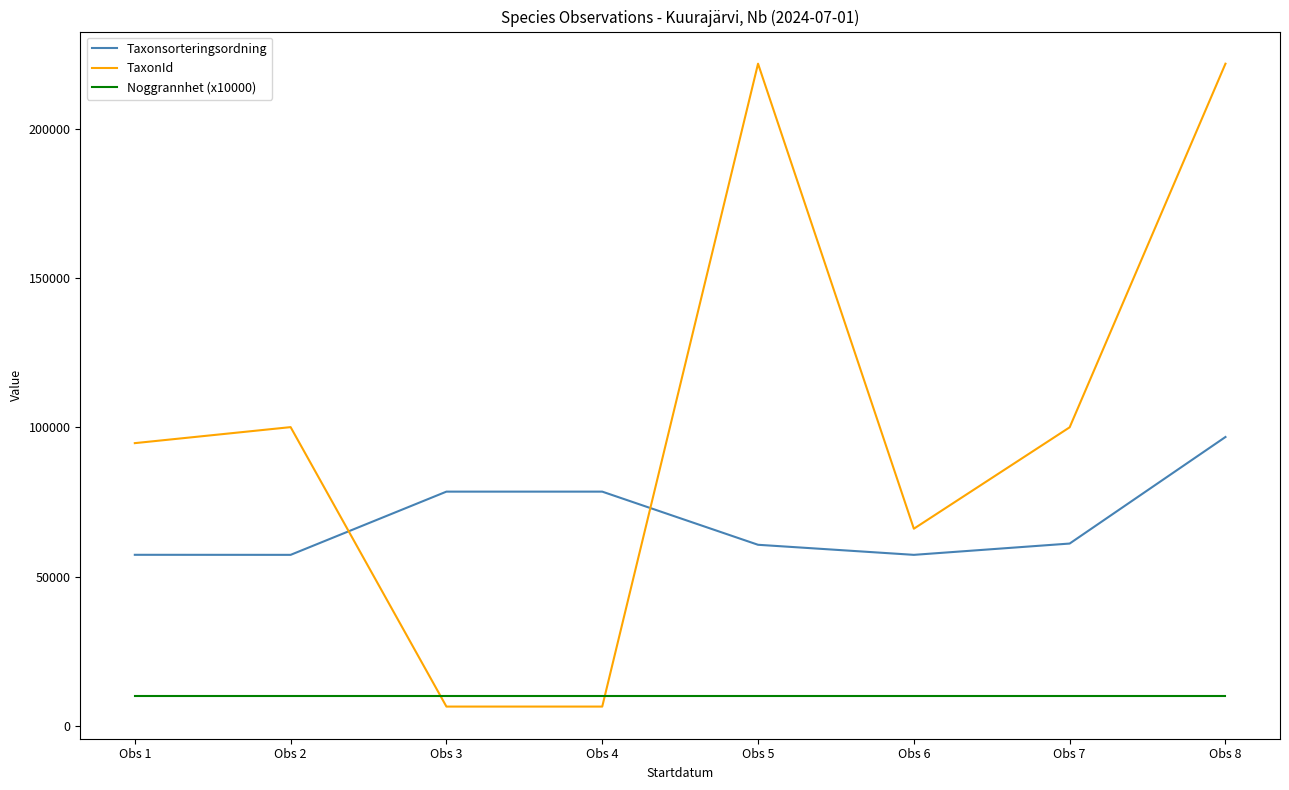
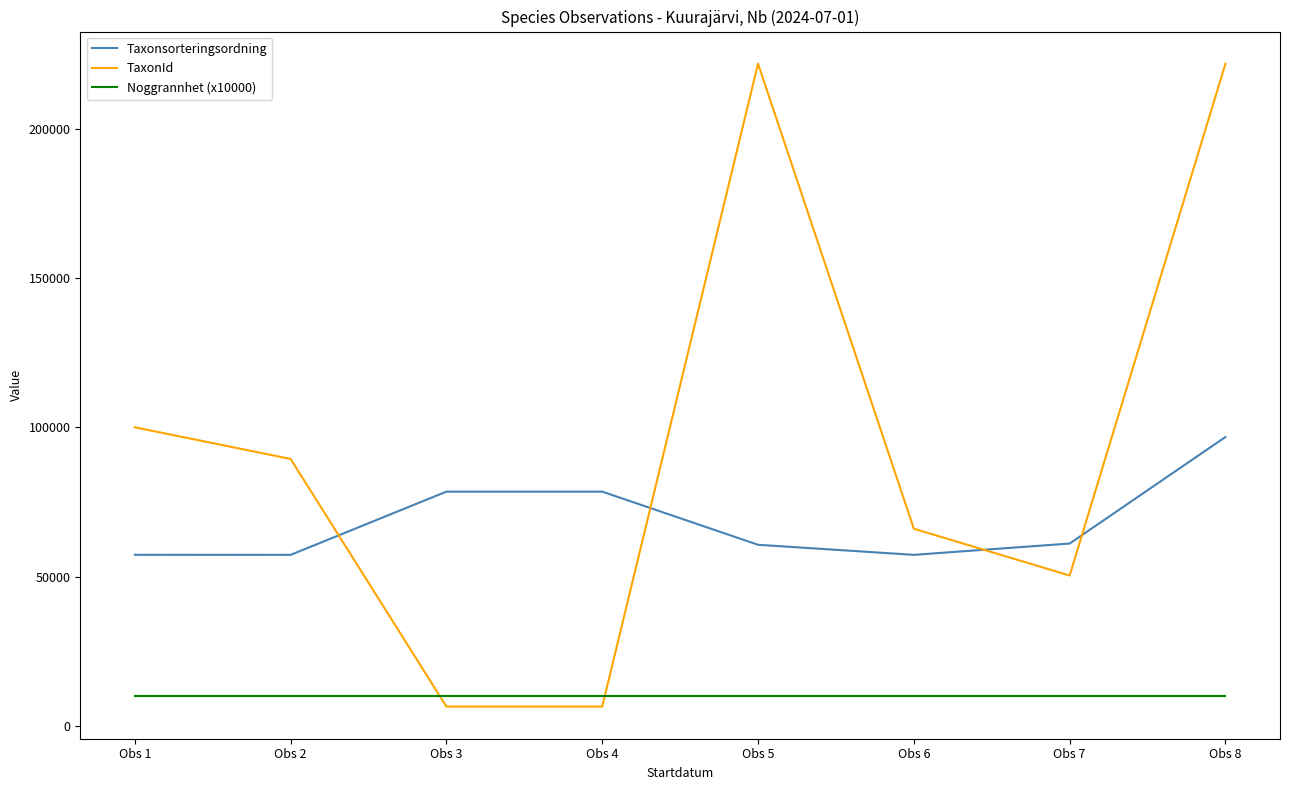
TaxonId, Obs 1: 95000 -> 100000
TaxonId, Obs 2: 100000 -> 89000
TaxonId, Obs 7: 100000 -> 50000
